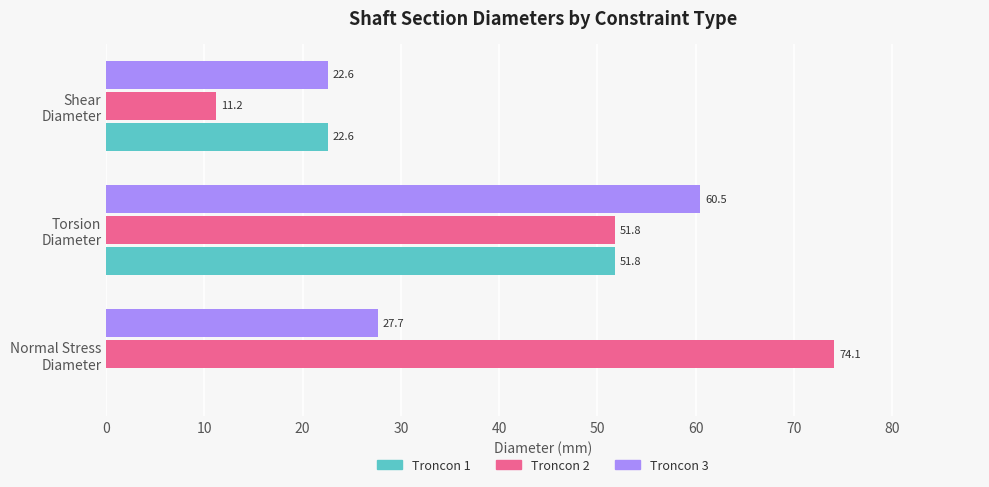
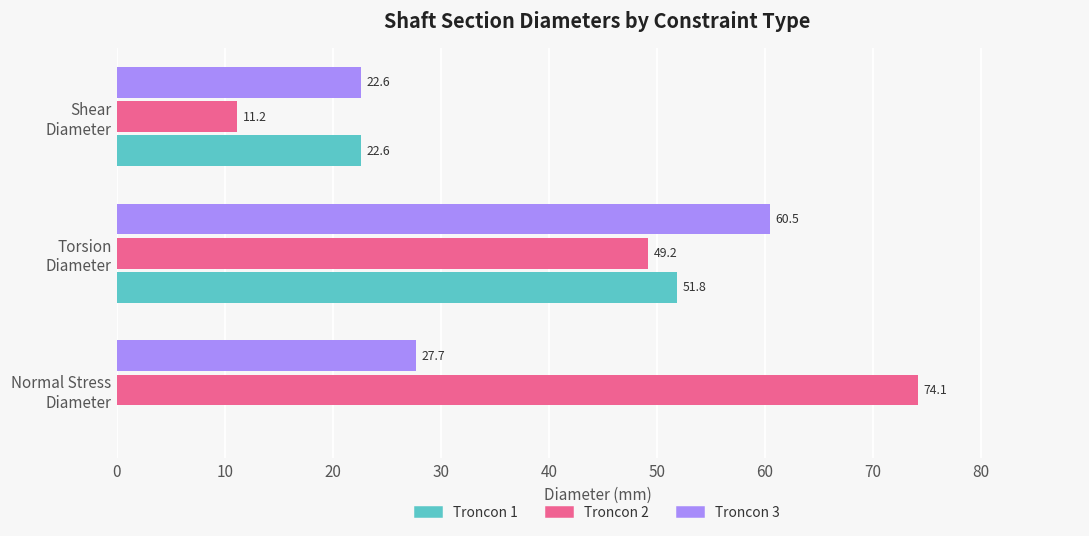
Troncon 2, Torsion Diameter: 51.8 -> 49.2
